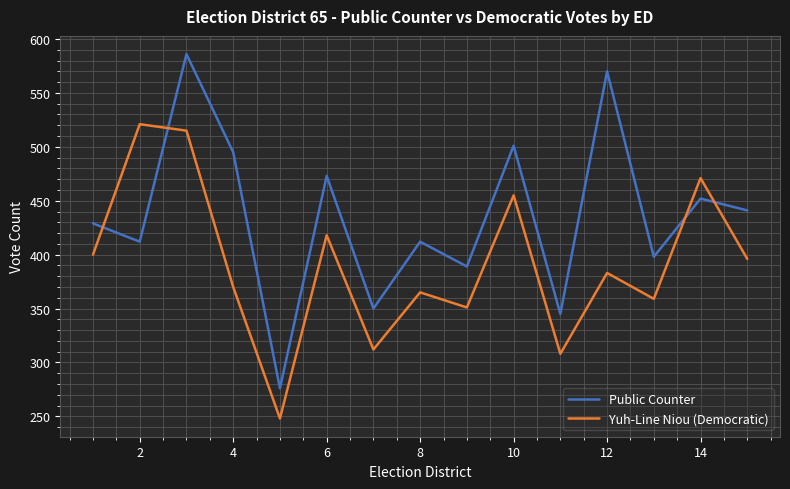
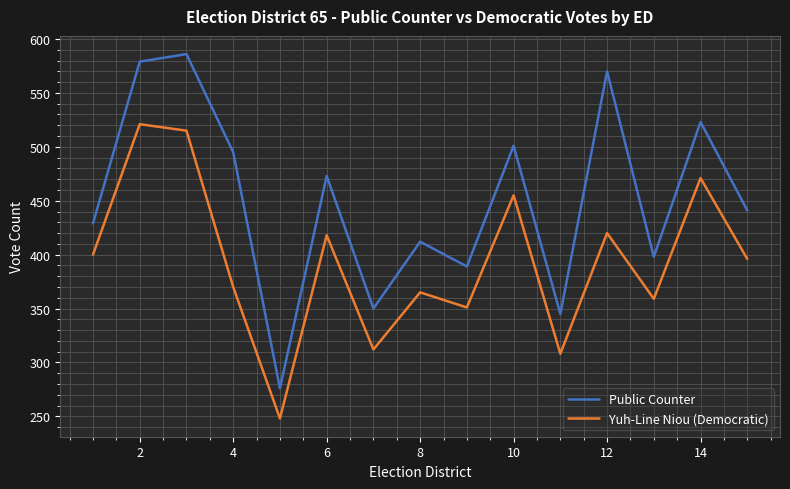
Public Counter, 2: 412 -> 579
Yuh-Line Niou (Democratic), 12: 383 -> 420
Public Counter, 14: 452 -> 523
